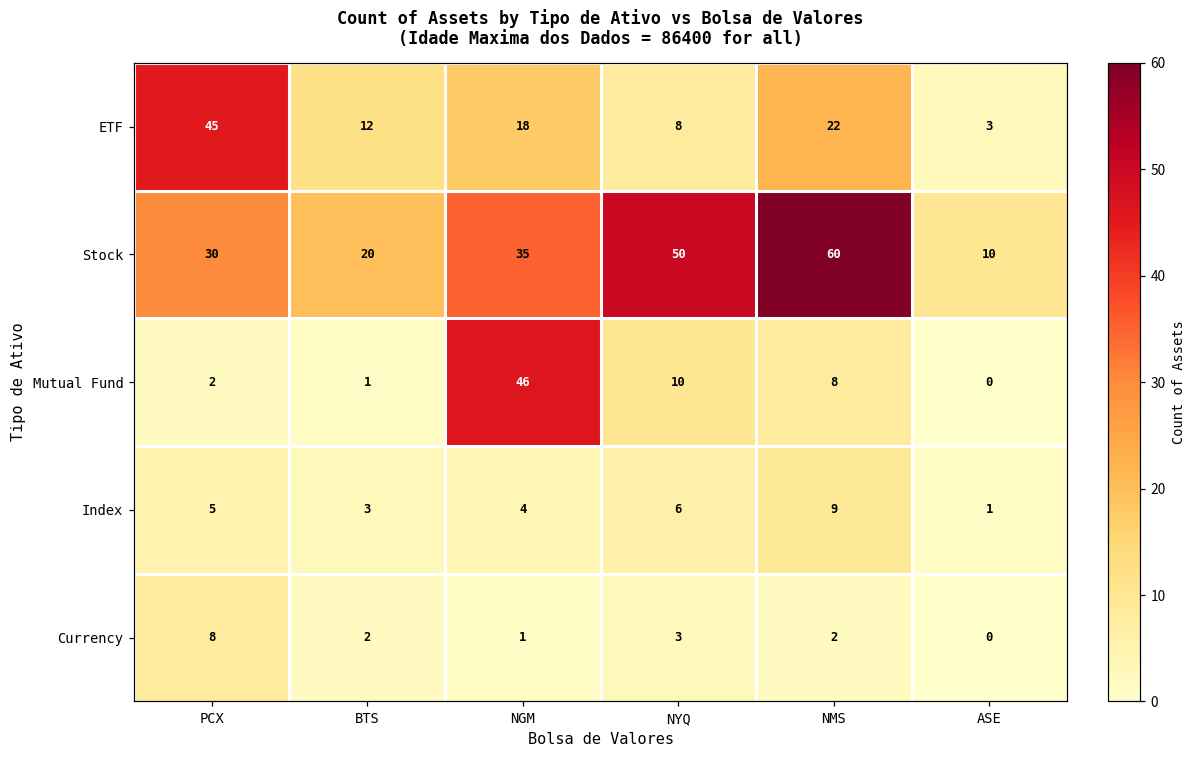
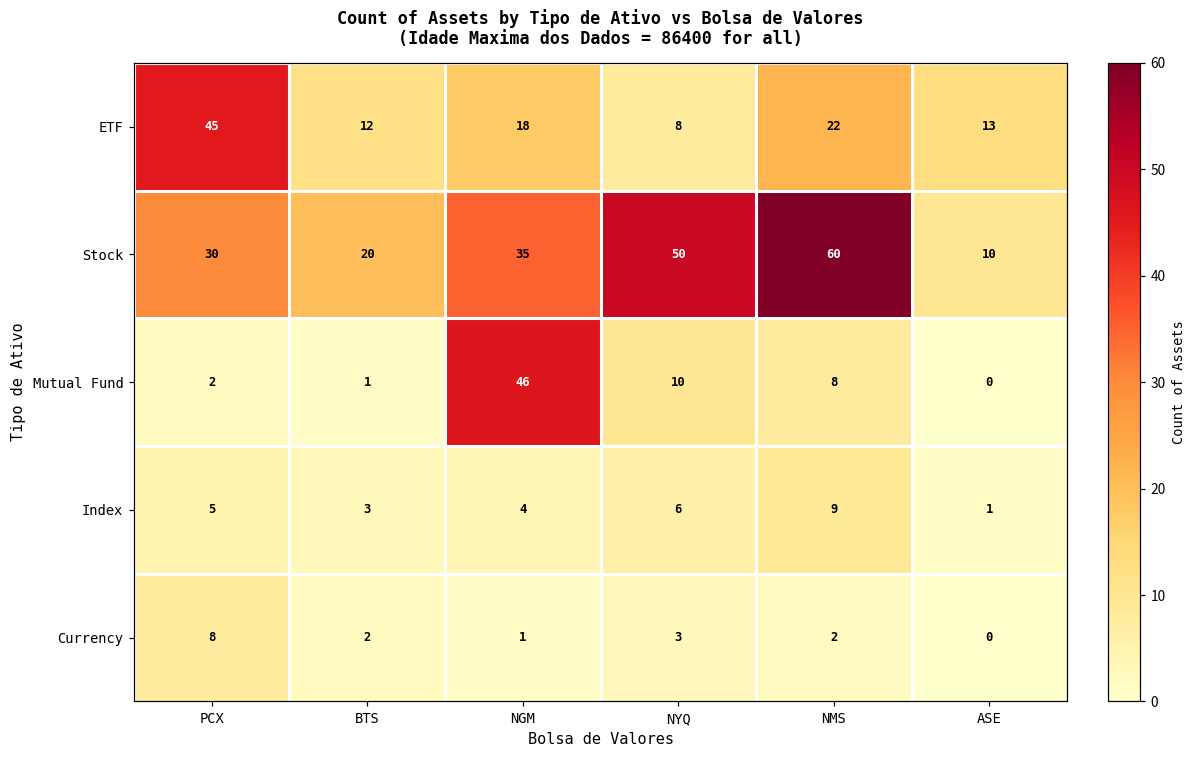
ETF, ASE: 3 -> 13
